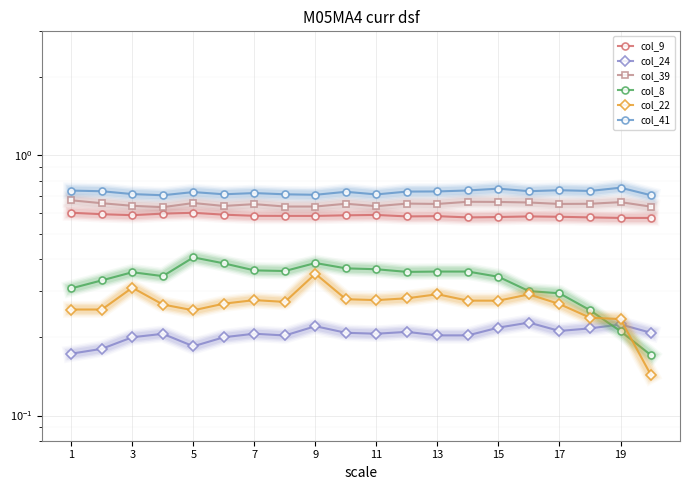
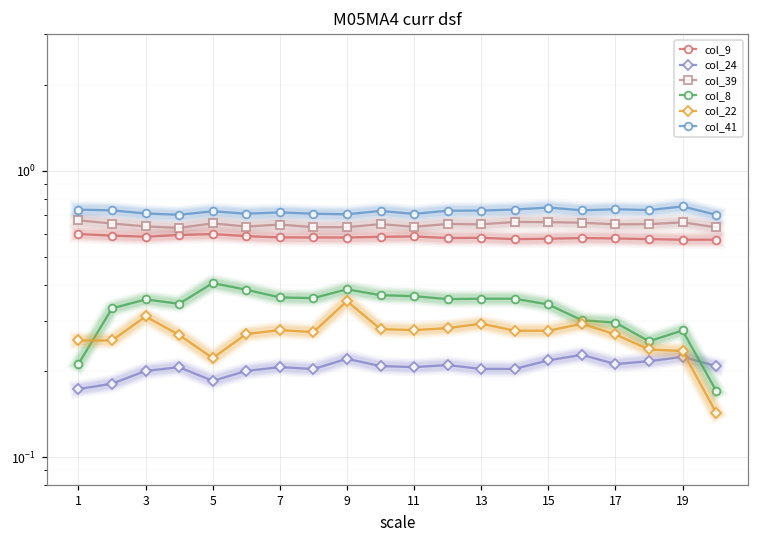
col_8, 1: 0.31 -> 0.21
col_22, 5: 0.25 -> 0.22
col_8, 19: 0.21 -> 0.28
